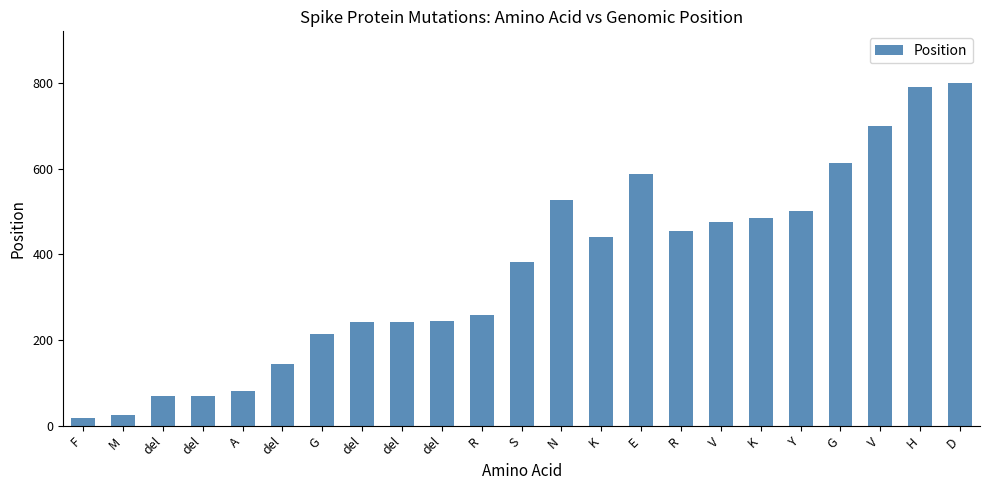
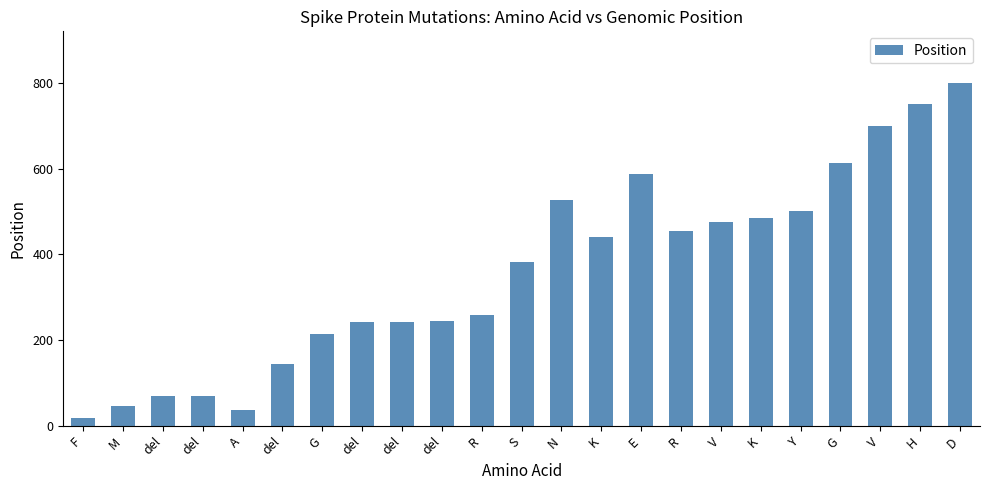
M: 20 -> 50
A: 80 -> 40
H: 790 -> 750
